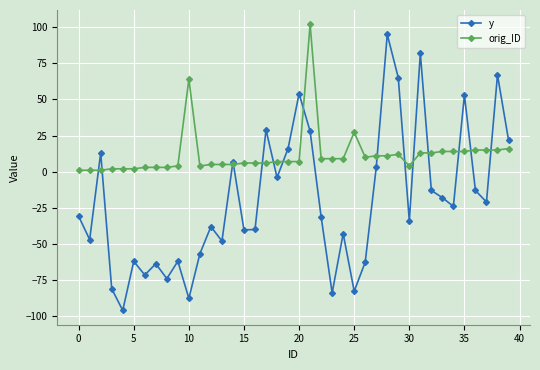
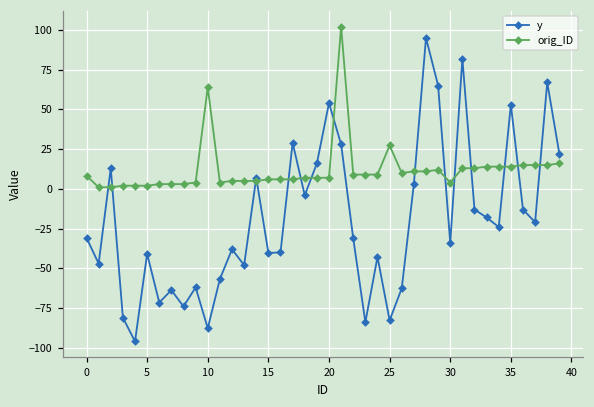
orig_ID, 0: 1 -> 8
y, 5: -62 -> -41
